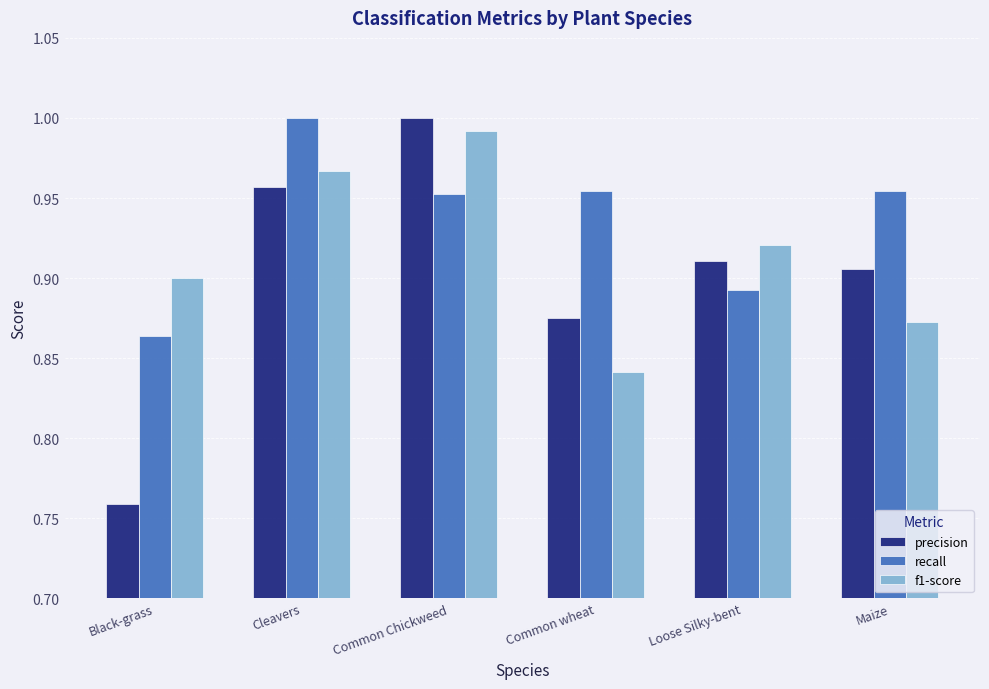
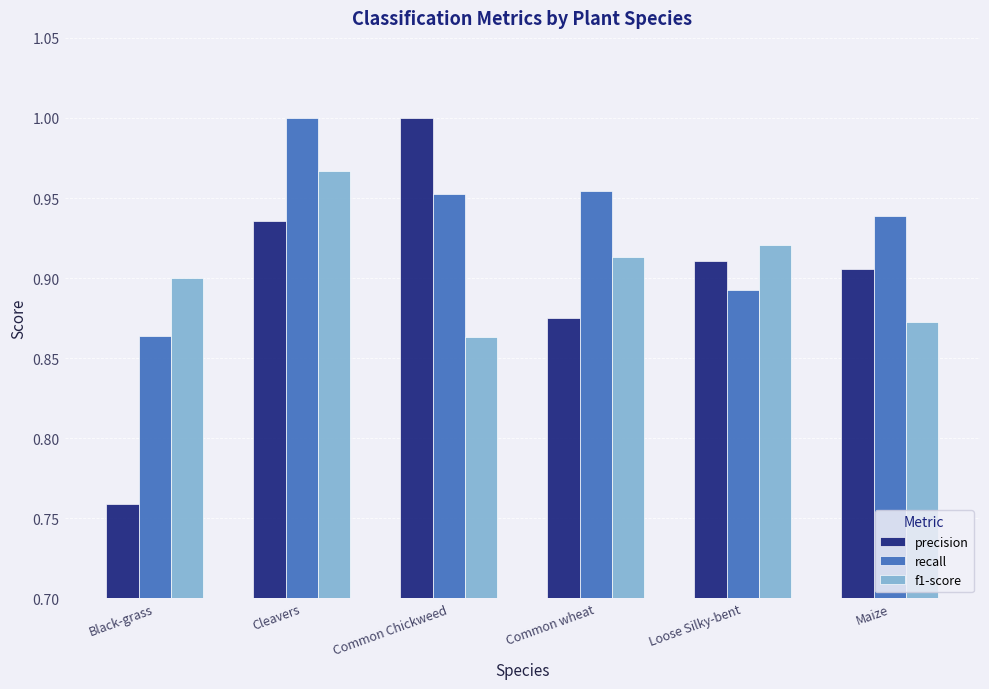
precision, Cleavers: 0.957 -> 0.935
f1-score, Common Chickweed: 0.992 -> 0.863
f1-score, Common wheat: 0.841 -> 0.913
recall, Maize: 0.955 -> 0.939
